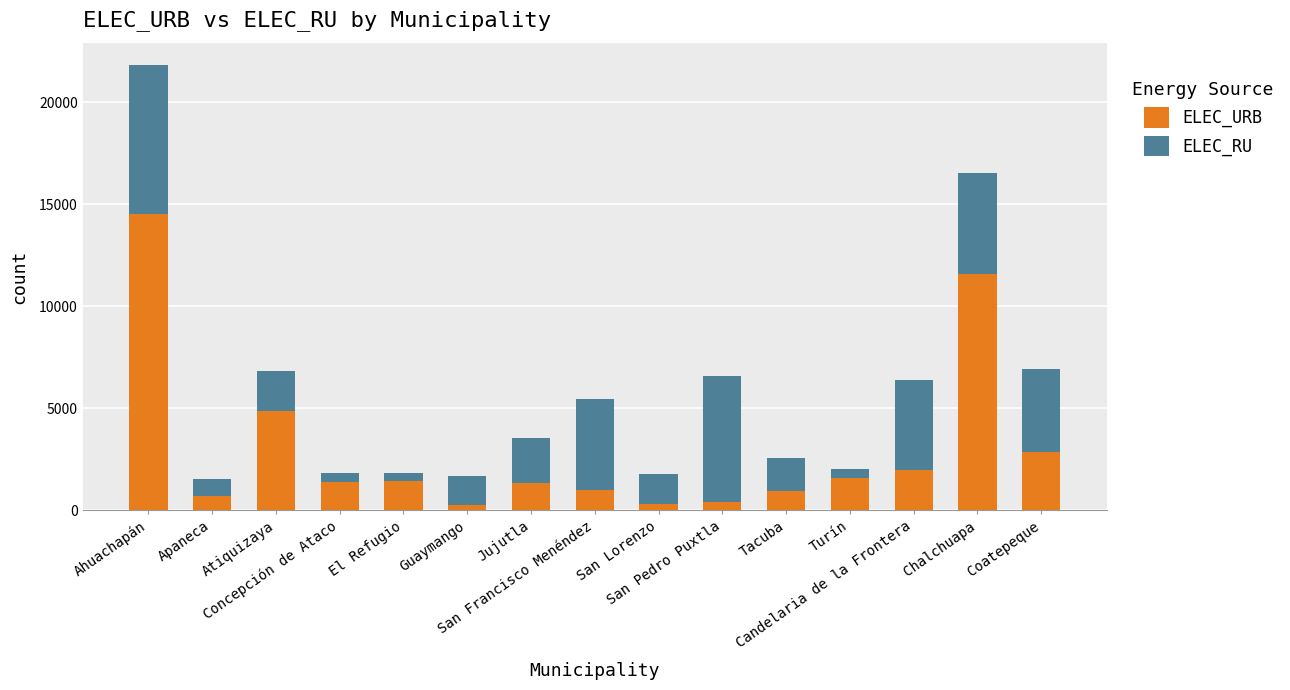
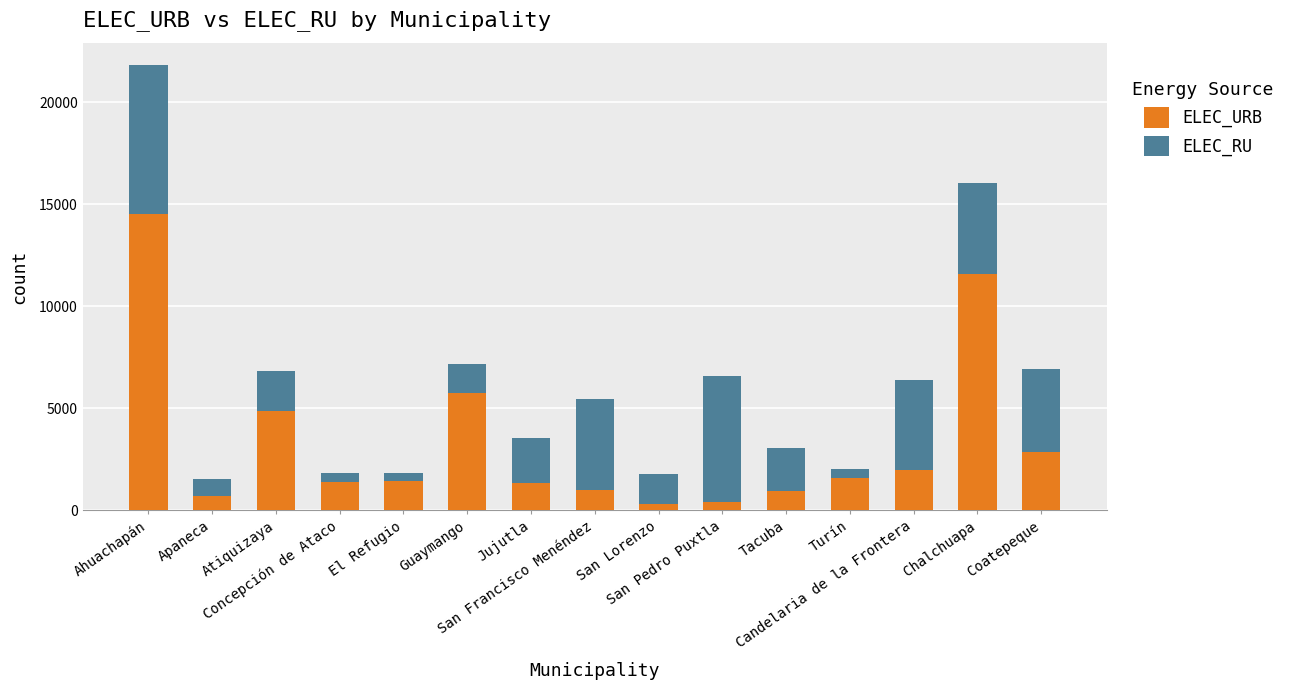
ELEC_URB, Guaymango: 300 -> 5800
ELEC_RU, Tacuba: 1600 -> 2100
ELEC_RU, Chalchuapa: 5000 -> 4400
